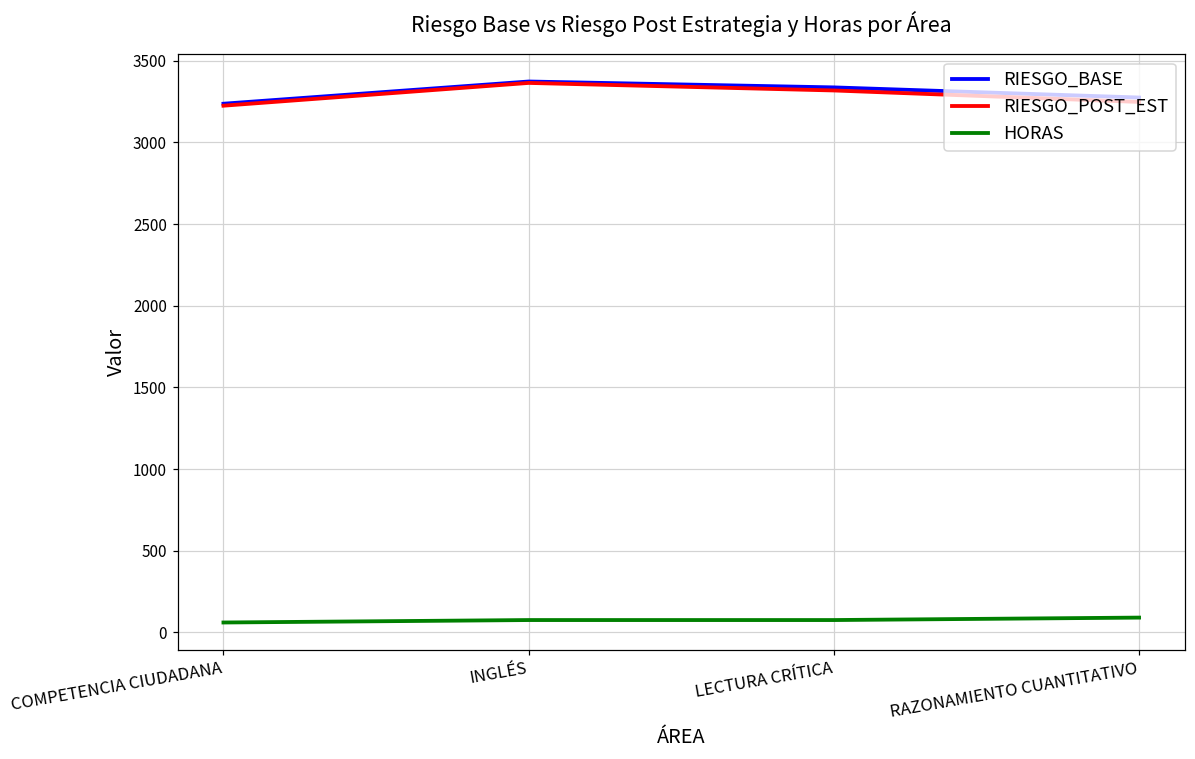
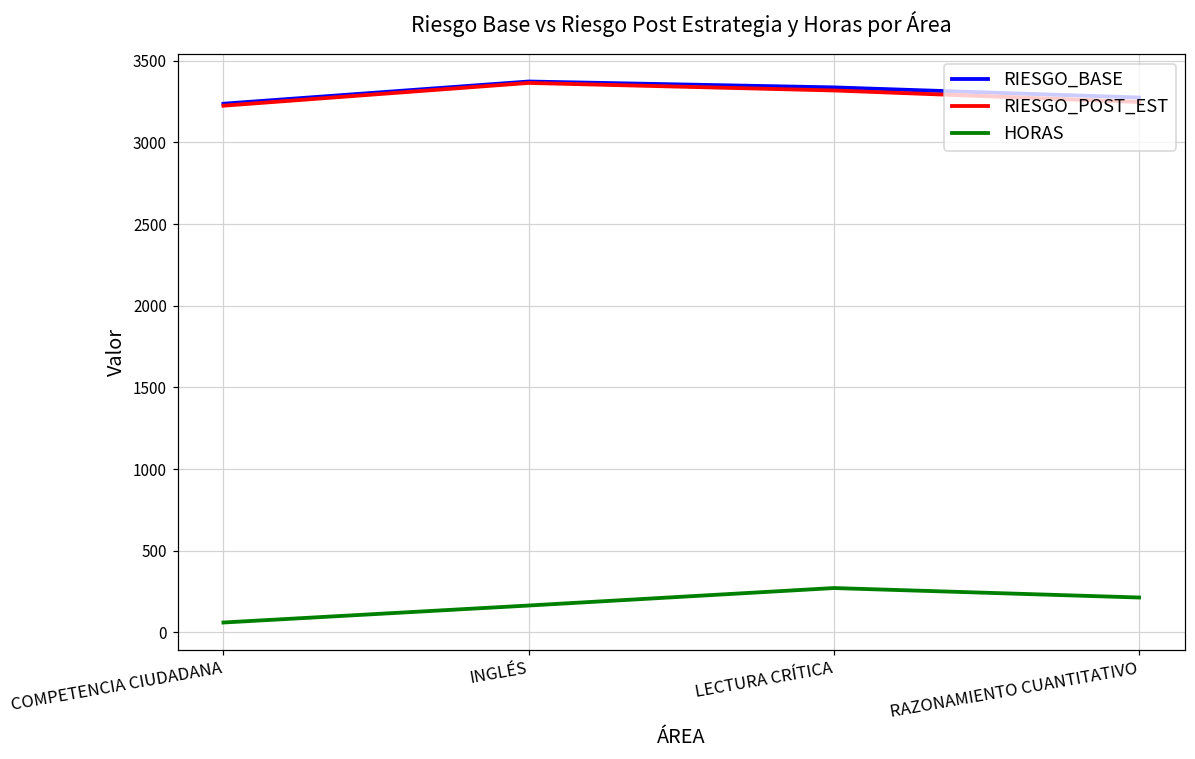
HORAS, INGLÉS: 80 -> 160
HORAS, LECTURA CRÍTICA: 80 -> 270
HORAS, RAZONAMIENTO CUANTITATIVO: 90 -> 210
